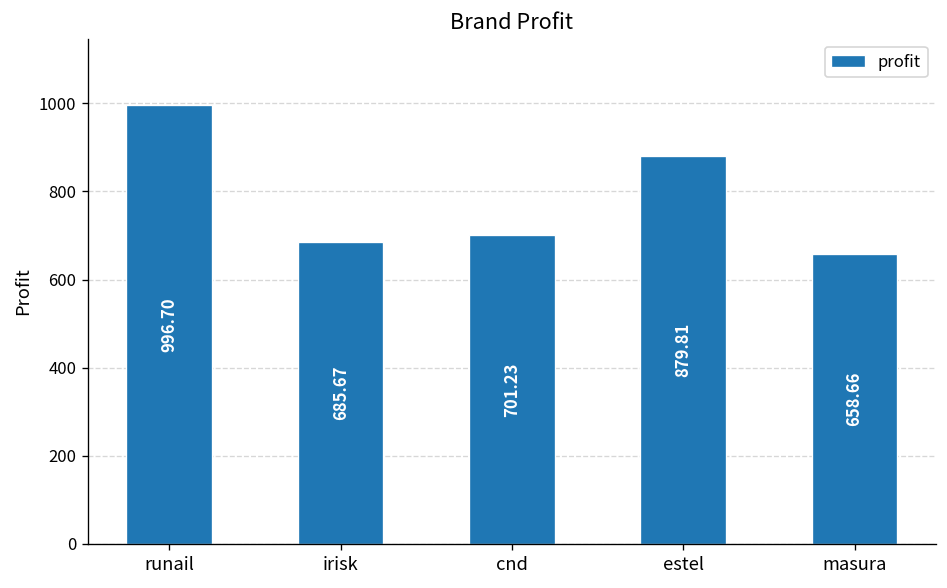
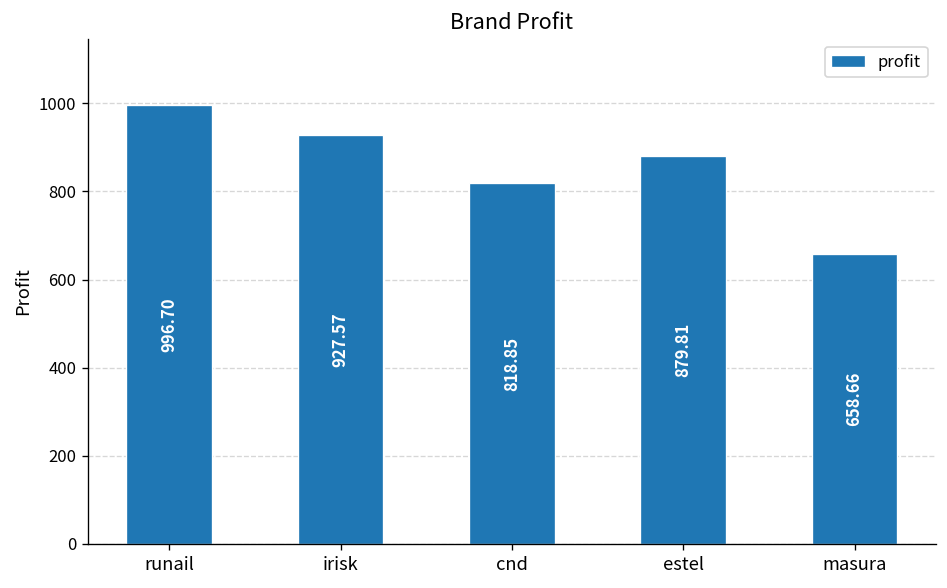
irisk: 685.67 -> 927.57
cnd: 701.23 -> 818.85
